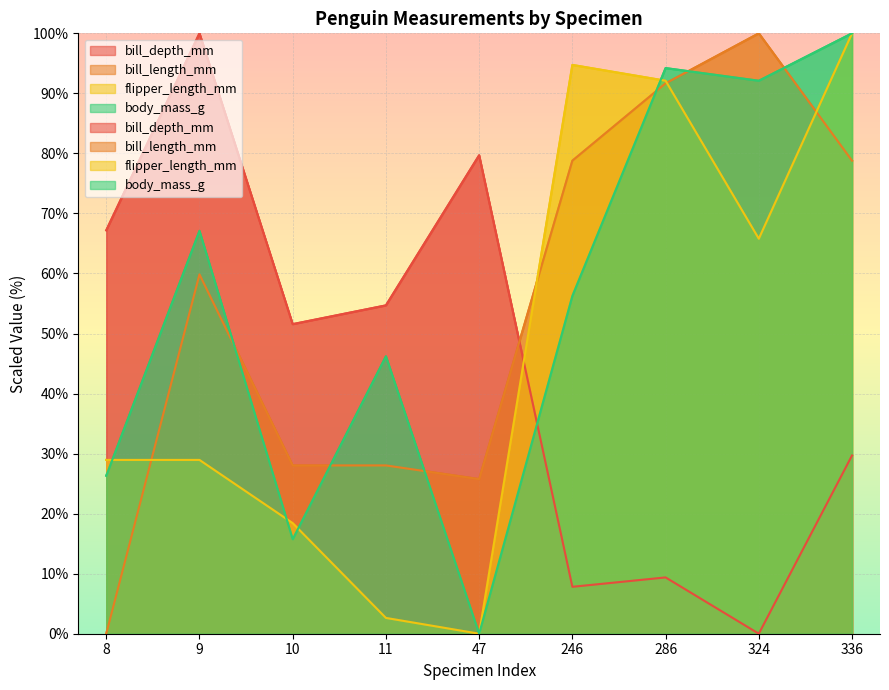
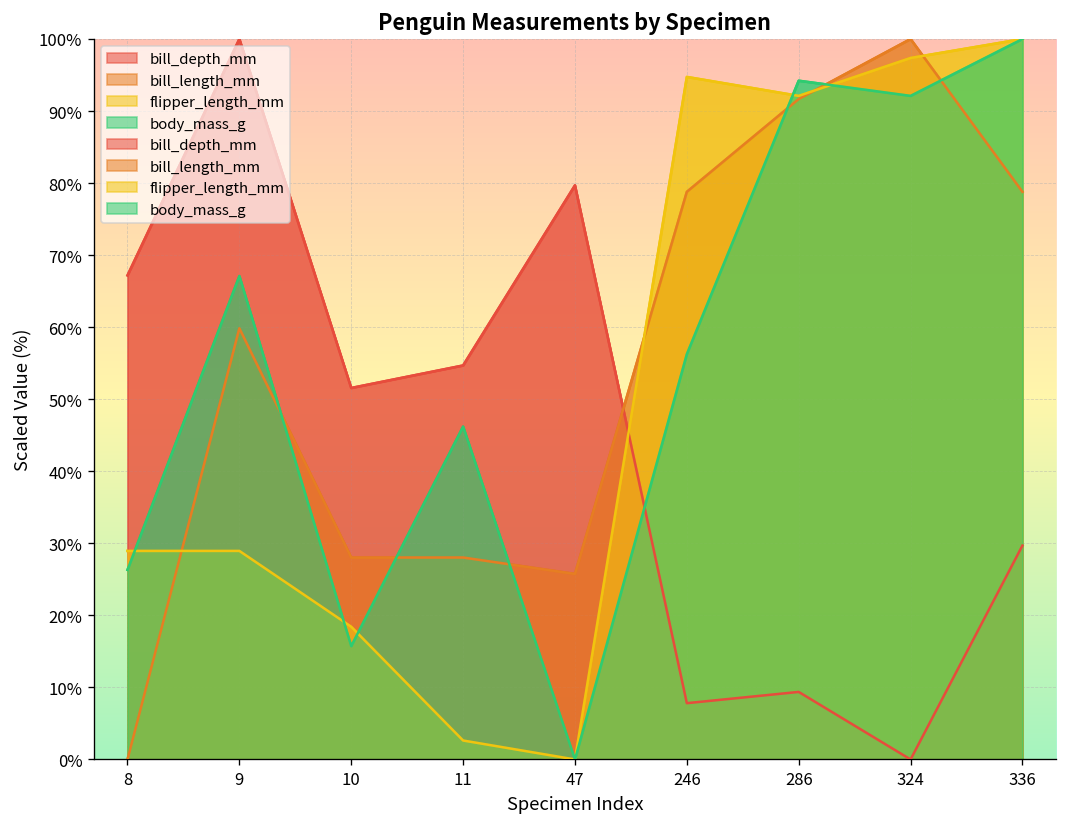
flipper_length_mm, 324: 66% -> 97%
